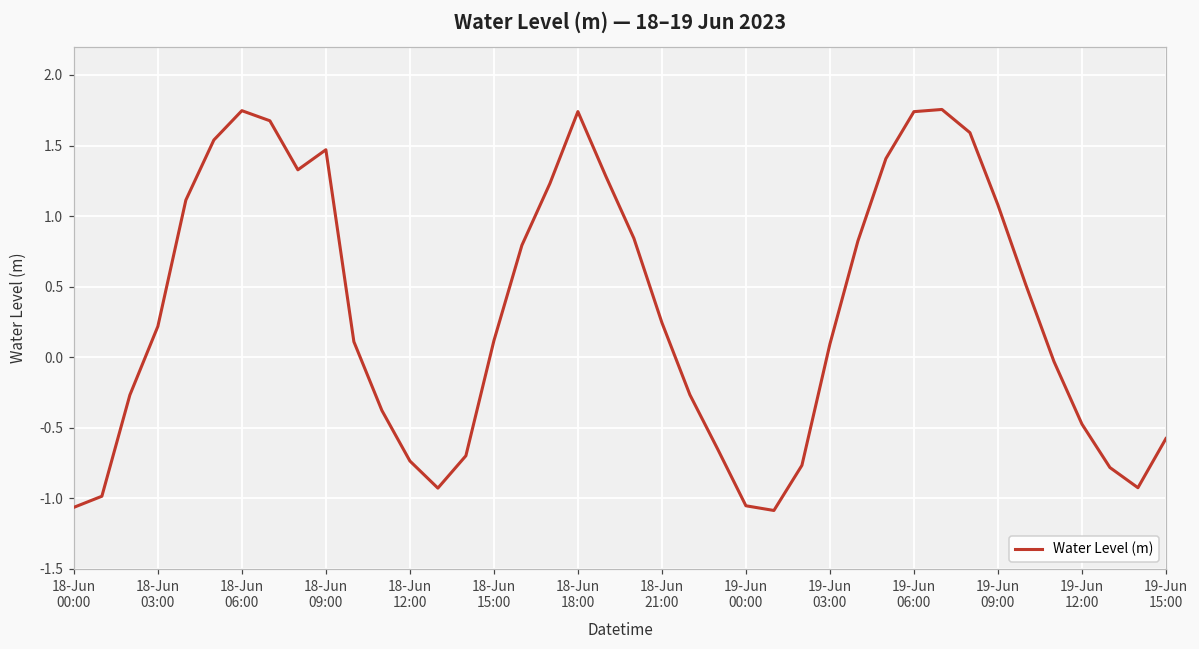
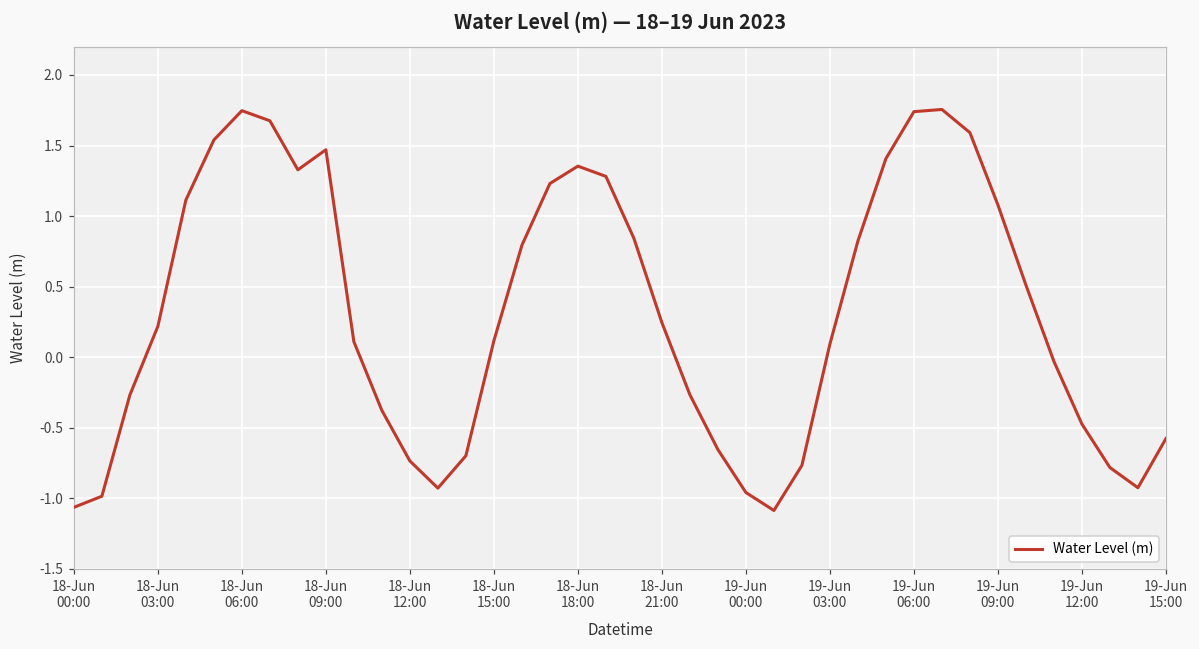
18-Jun 18:00: 1.74 -> 1.35
19-Jun 00:00: -1.05 -> -0.96
